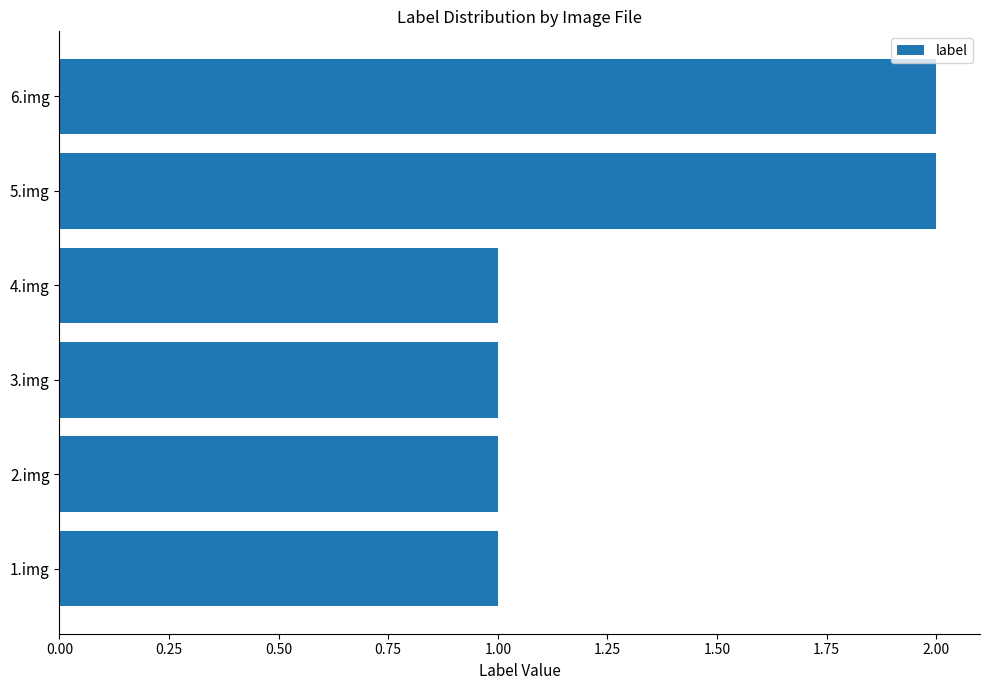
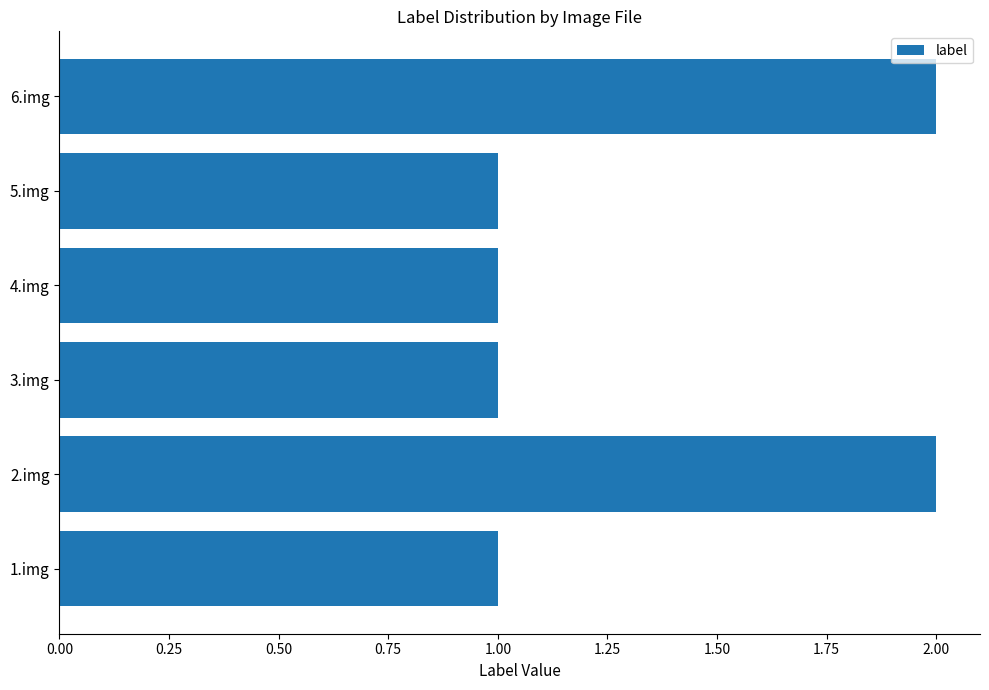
5.img: 2 -> 1
2.img: 1 -> 2
